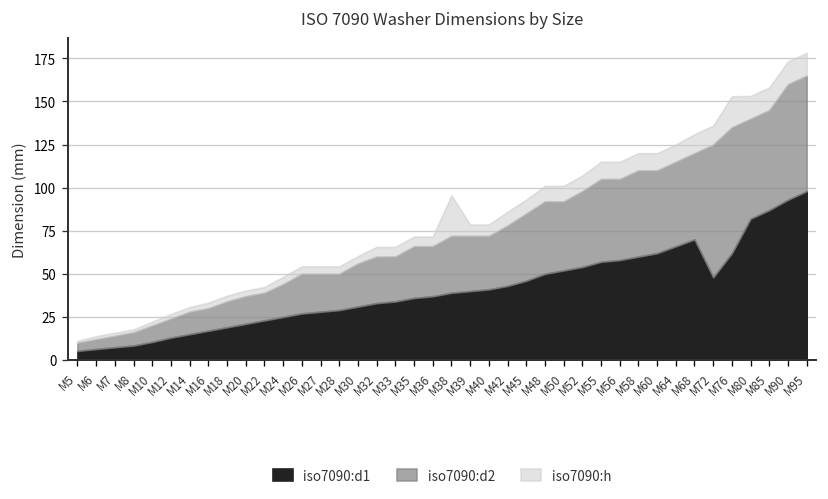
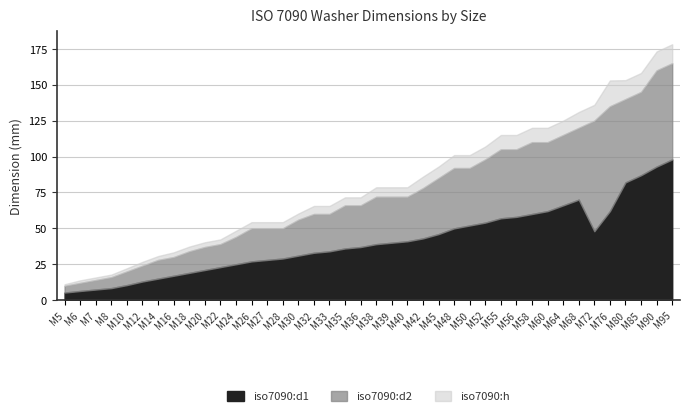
iso7090:h, M38: 24 -> 7
